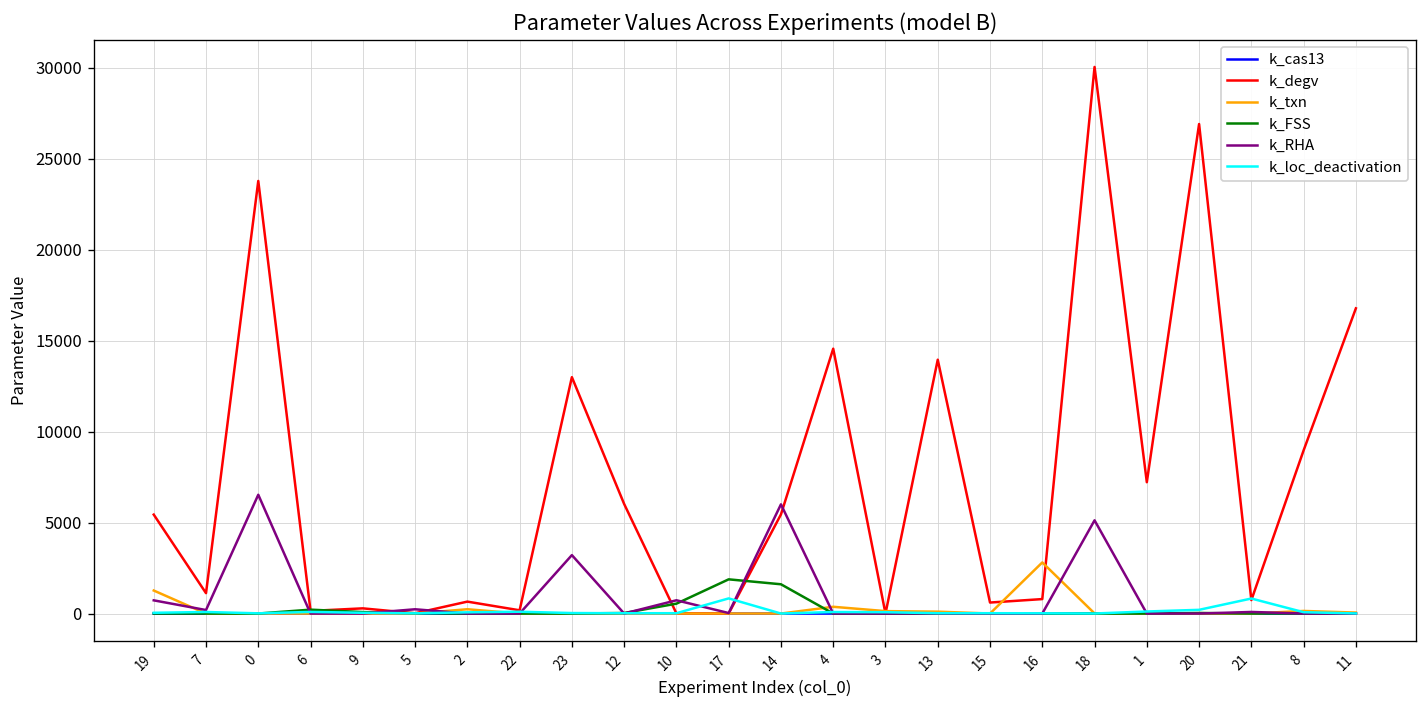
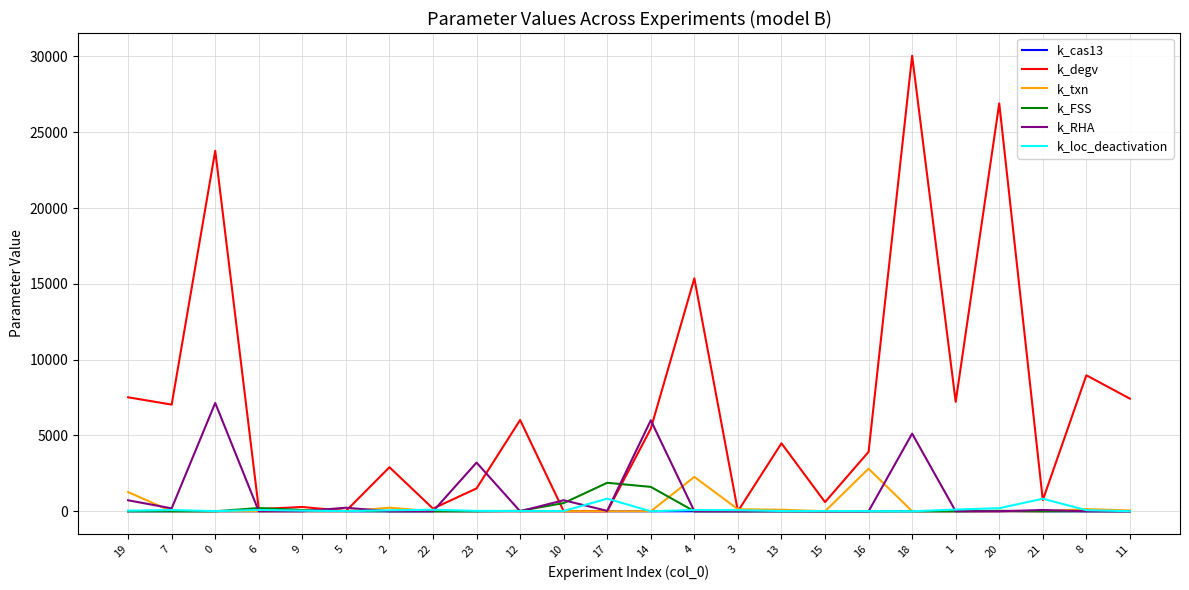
k_degv, 19: 5400 -> 7500
k_degv, 7: 1100 -> 7000
k_RHA, 0: 6500 -> 7100
k_degv, 2: 700 -> 2900
k_degv, 23: 13000 -> 1500
k_degv, 4: 14600 -> 15400
k_txn, 4: 400 -> 2300
k_degv, 13: 14000 -> 4500
k_degv, 16: 800 -> 3900
k_degv, 11: 16800 -> 7400
